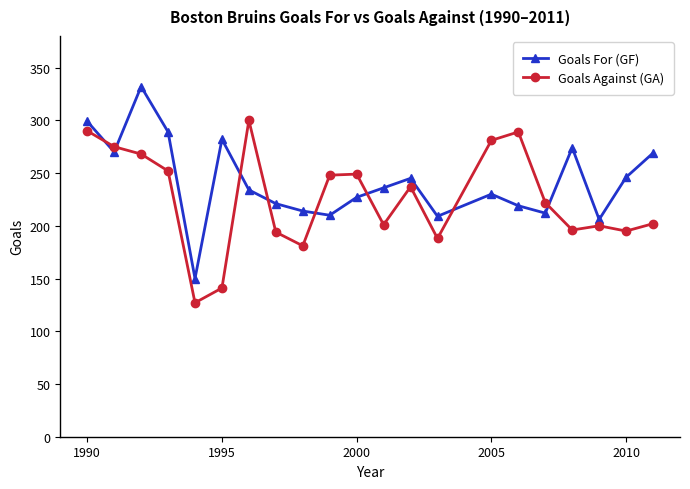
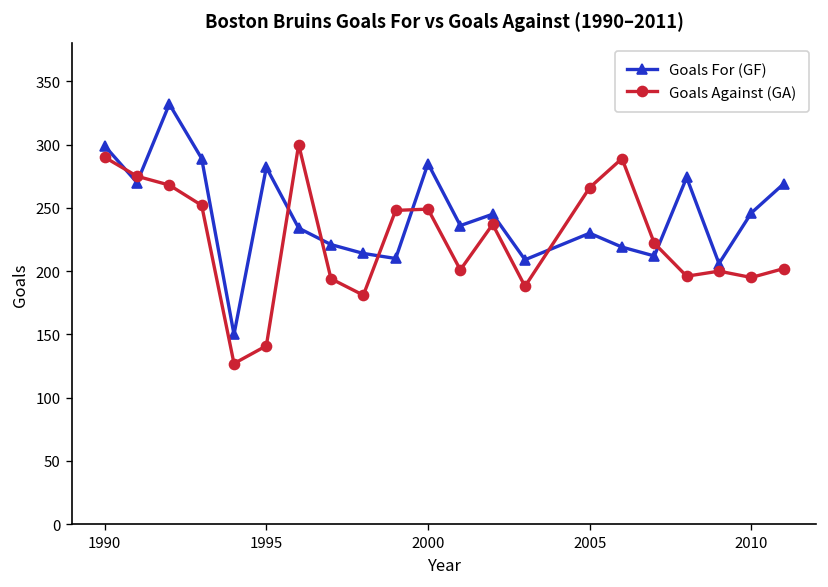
Goals For (GF), 2000: 227 -> 285
Goals Against (GA), 2005: 281 -> 266
